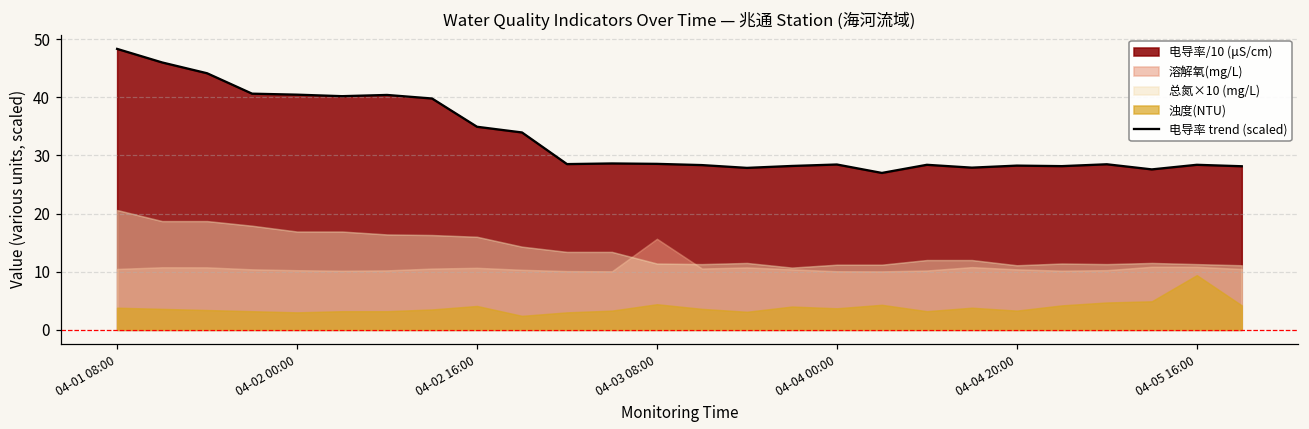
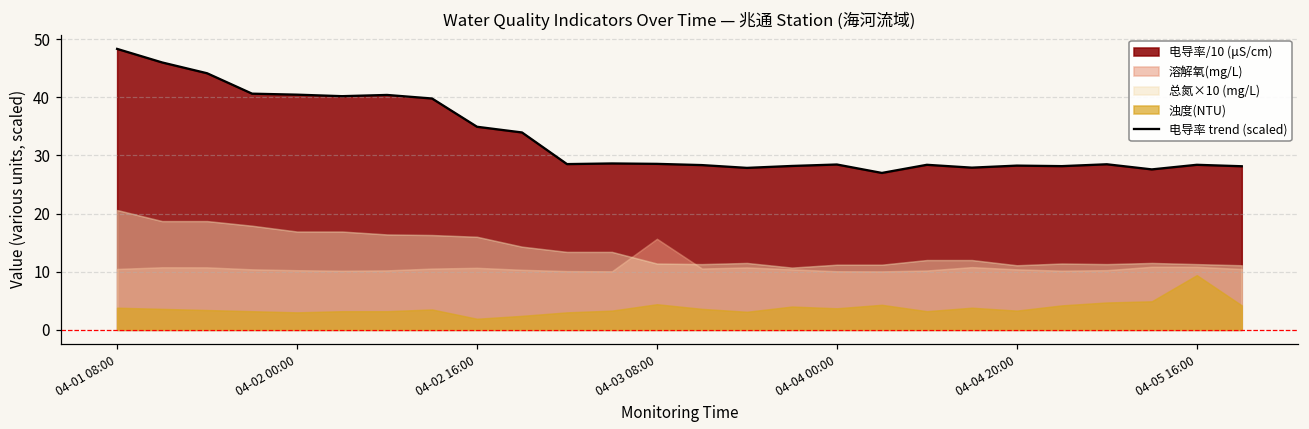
浊度(NTU), 04-02 16:00: 4 -> 2
